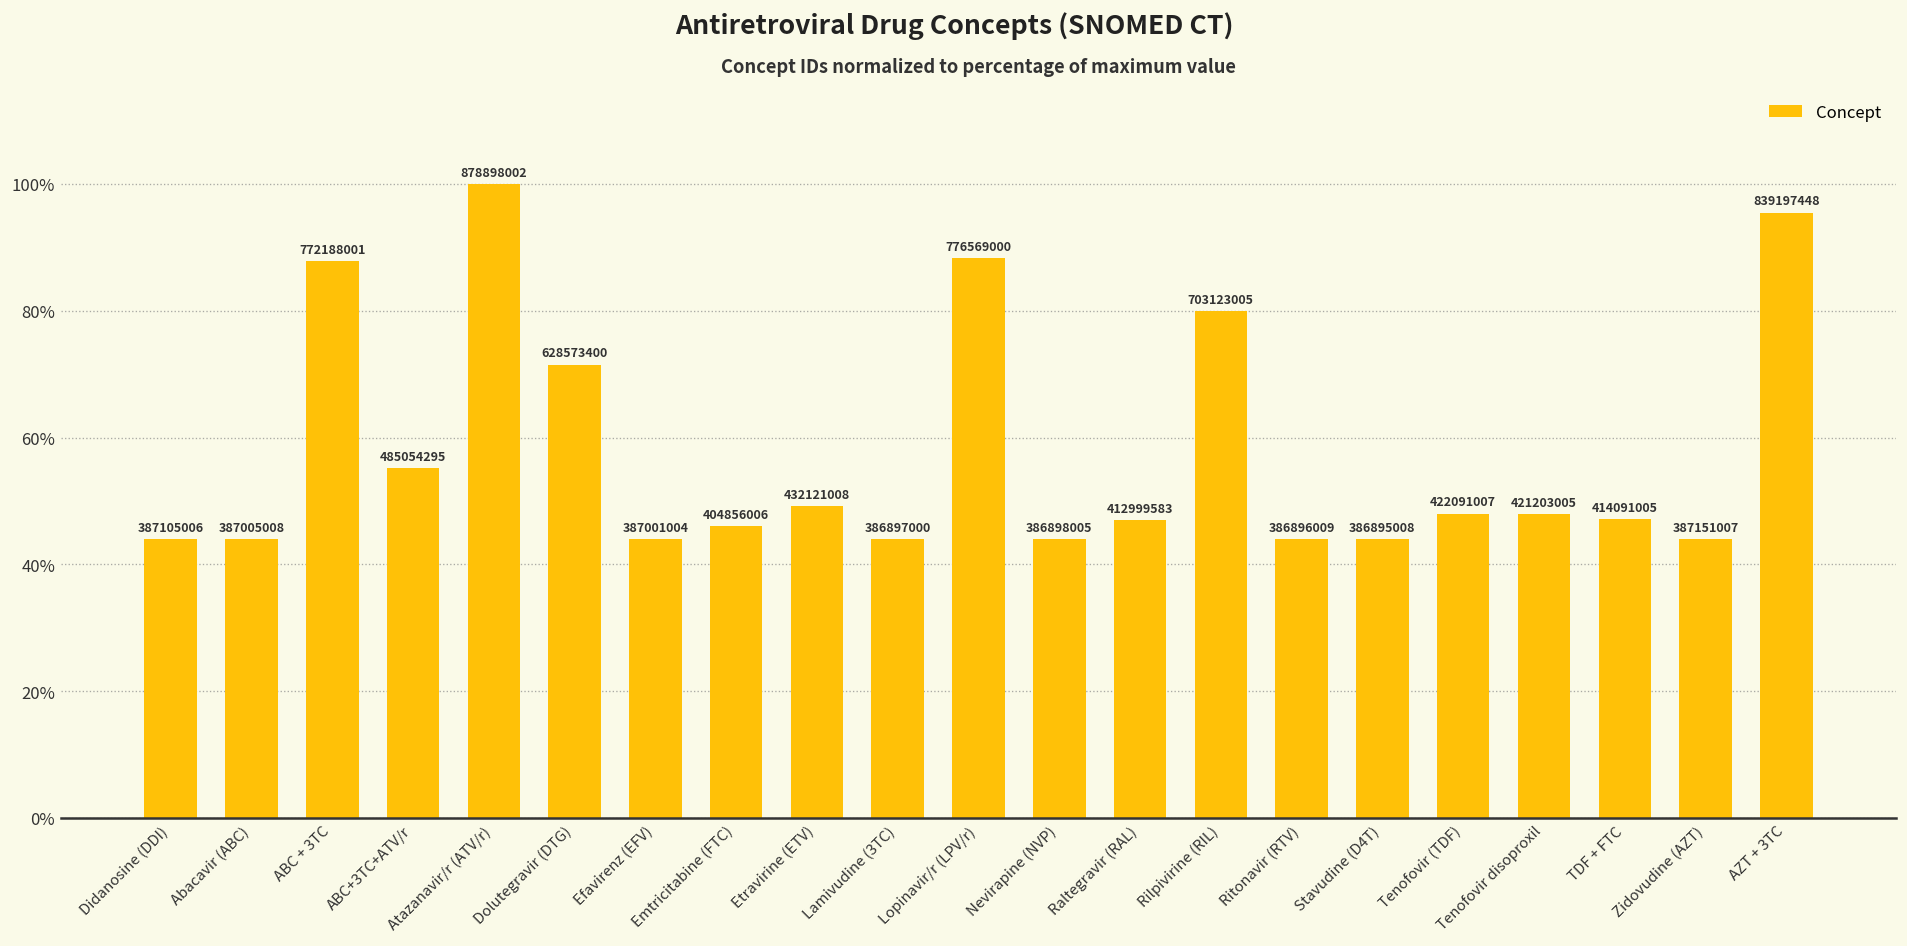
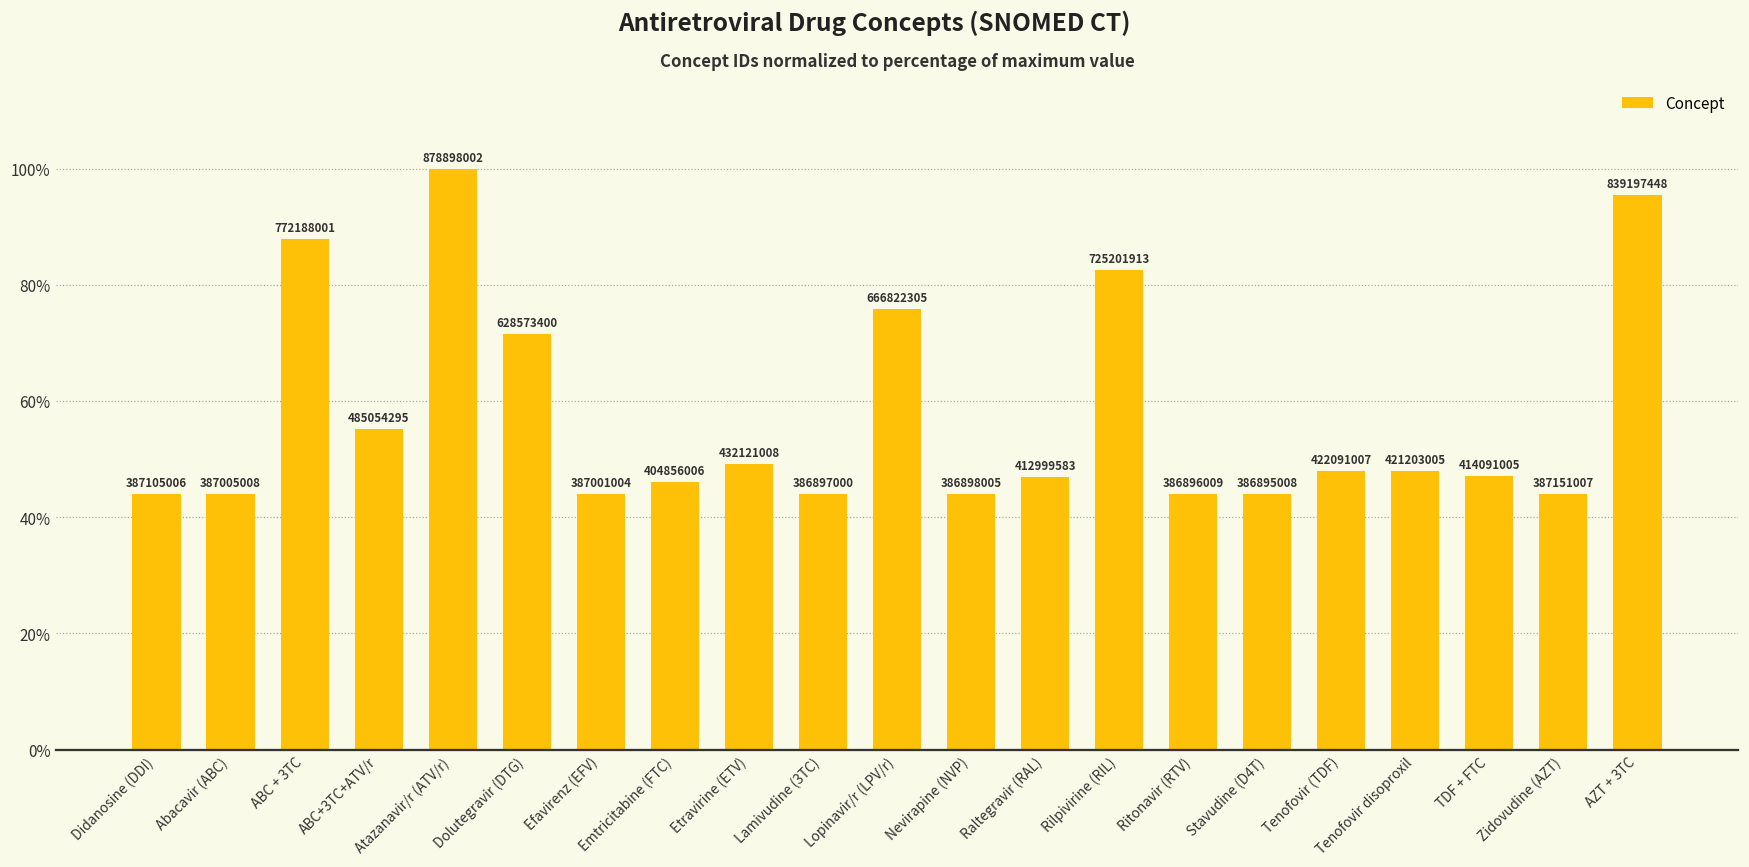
Lopinavir/r (LPV/r): 776569000 -> 666822305
Rilpivirine (RIL): 703123005 -> 725201913
